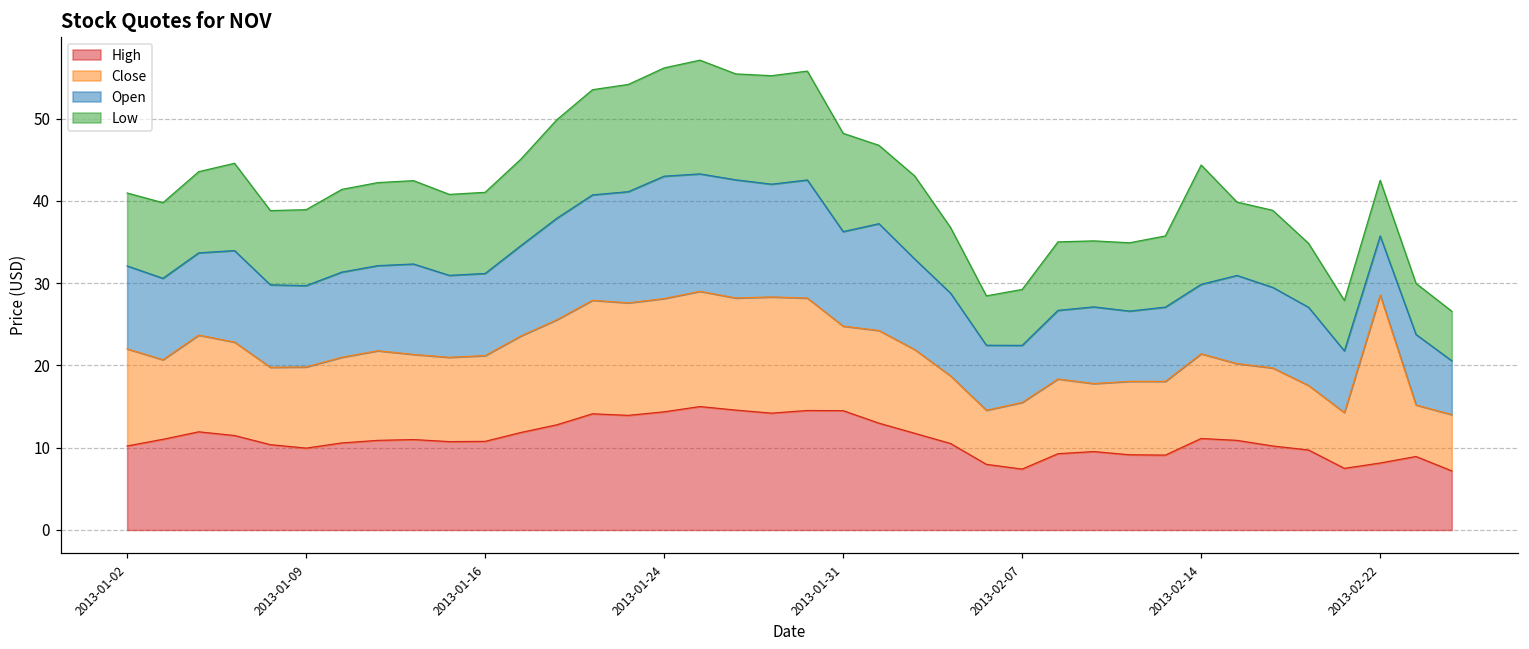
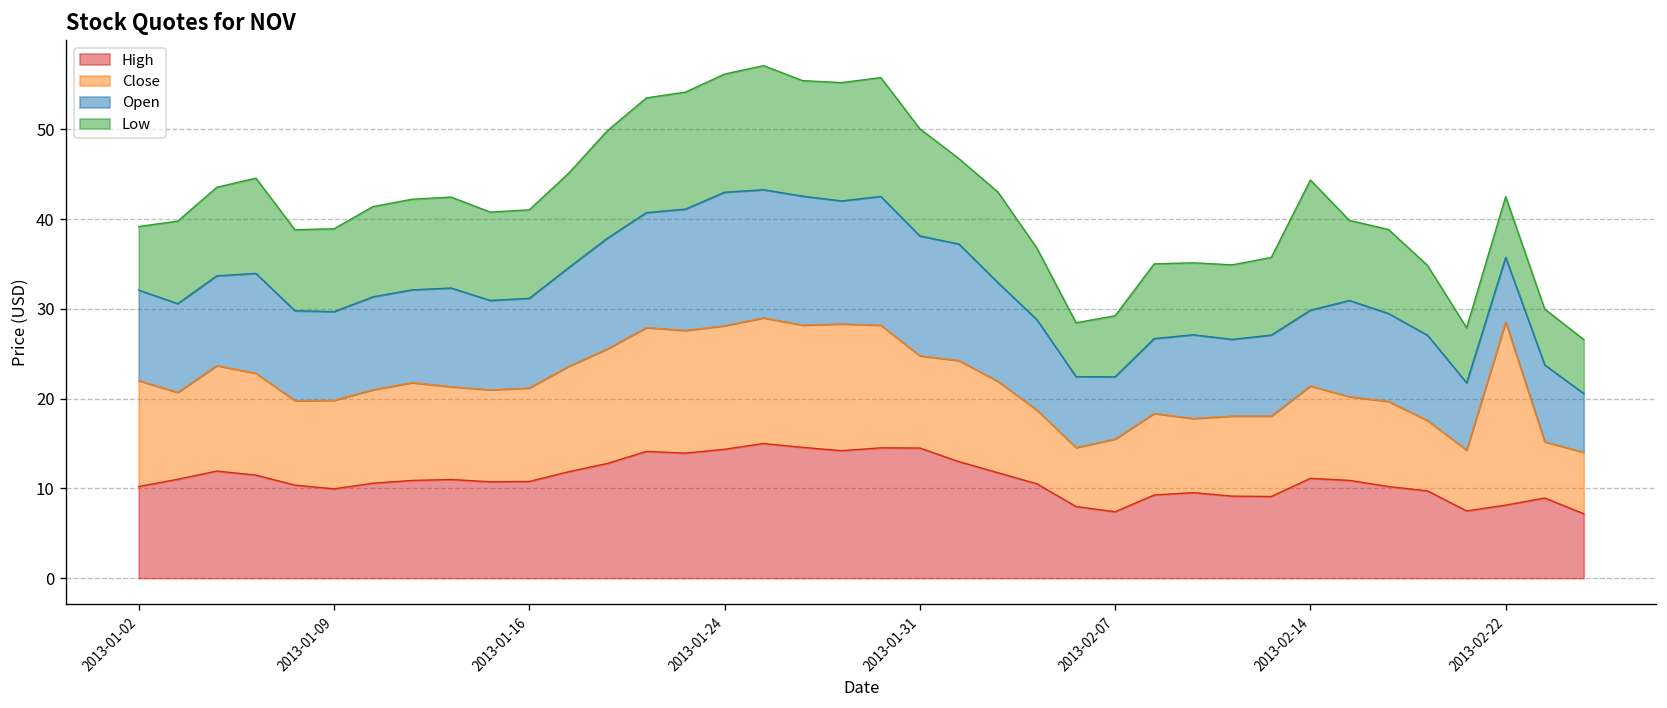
Low, 2013-01-02: 9 -> 7
Open, 2013-01-31: 11 -> 13
